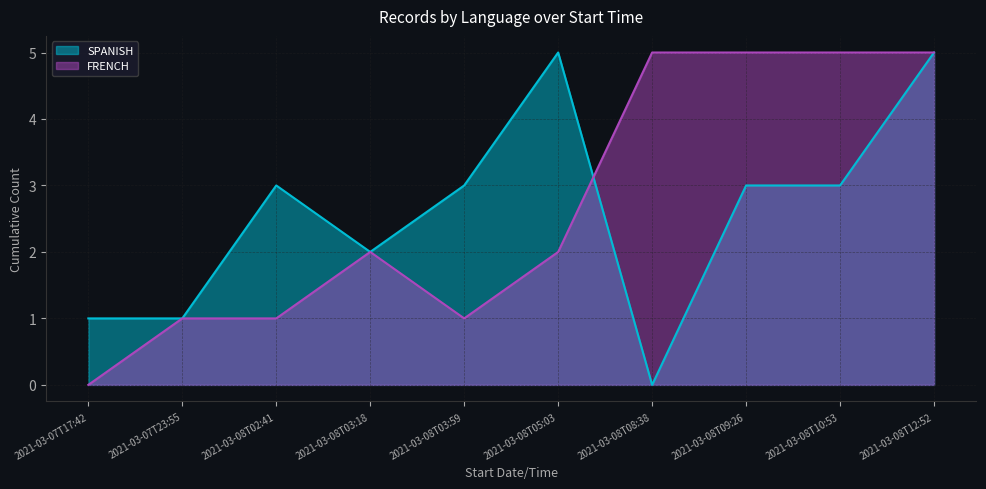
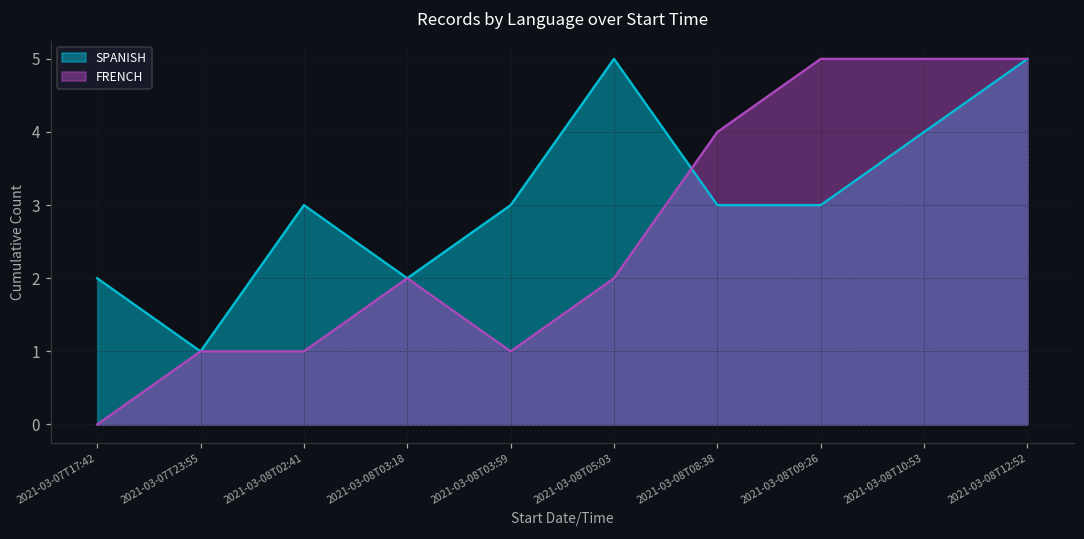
SPANISH, 2021-03-07T17:42: 1 -> 2
SPANISH, 2021-03-08T08:38: 0 -> 3
FRENCH, 2021-03-08T08:38: 5 -> 4
SPANISH, 2021-03-08T10:53: 3 -> 4
